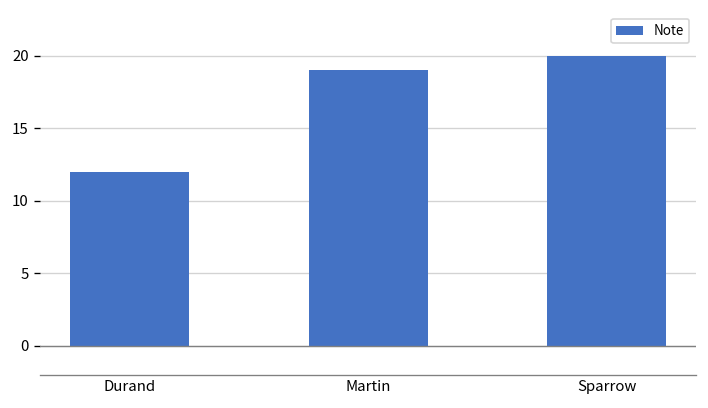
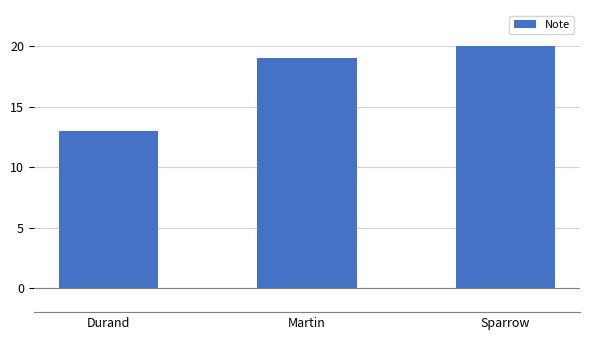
Durand: 12 -> 13
